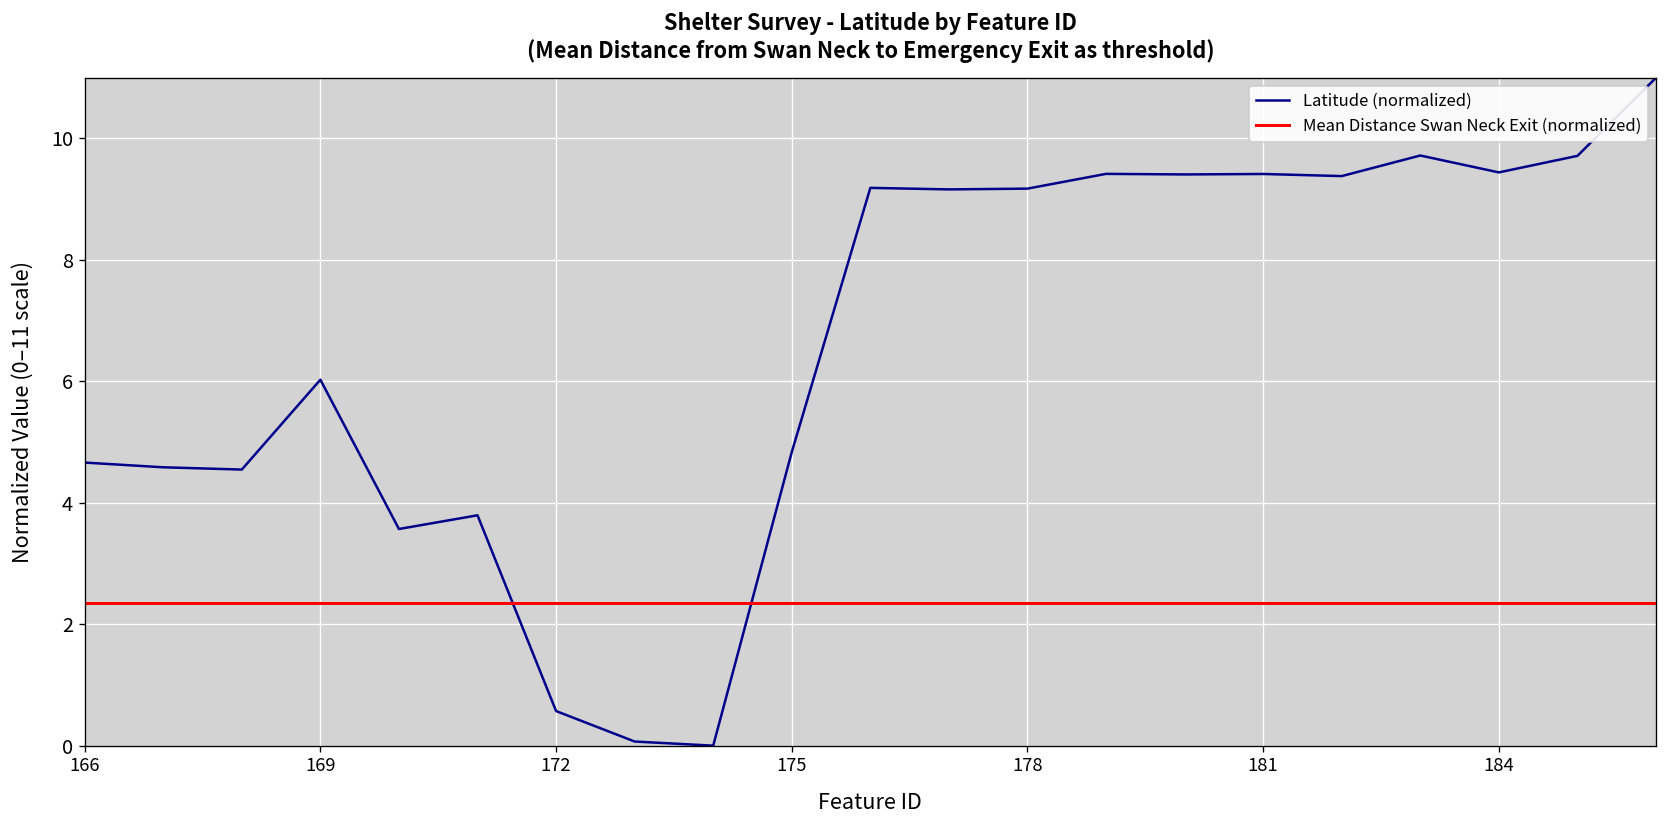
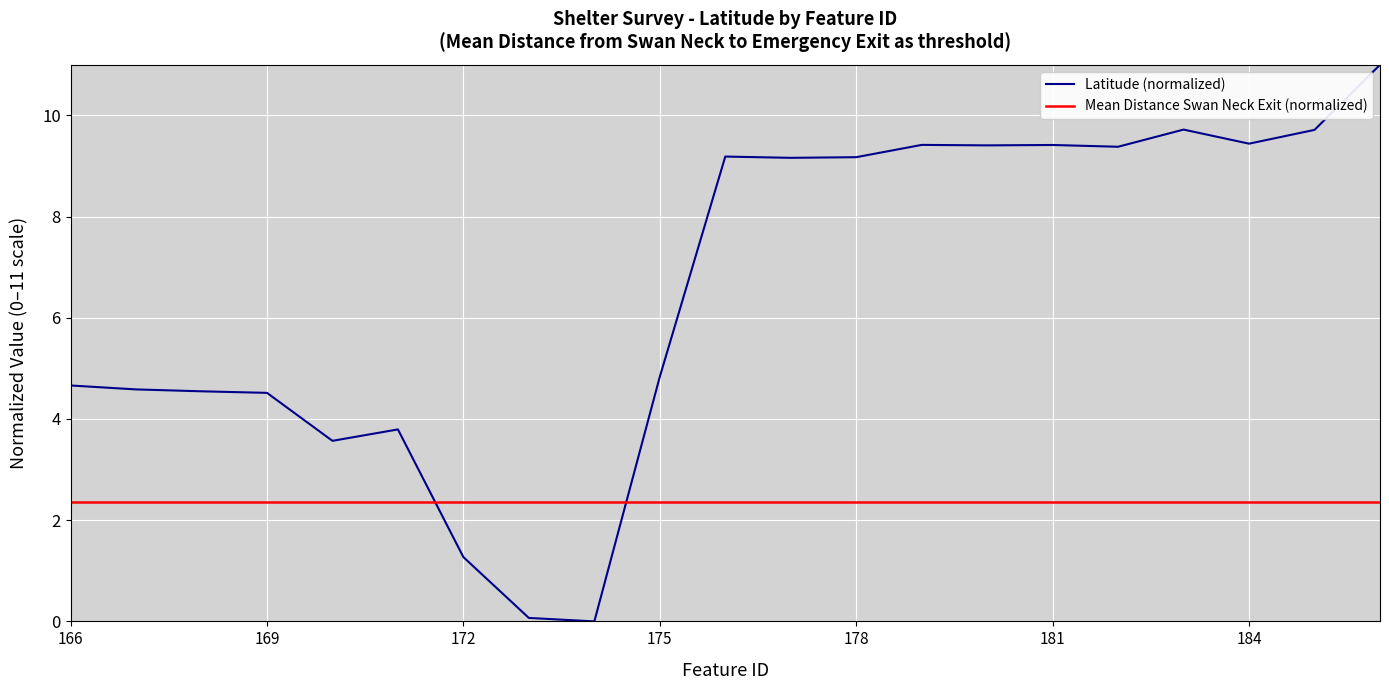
169: 6.0 -> 4.5
172: 0.6 -> 1.3
